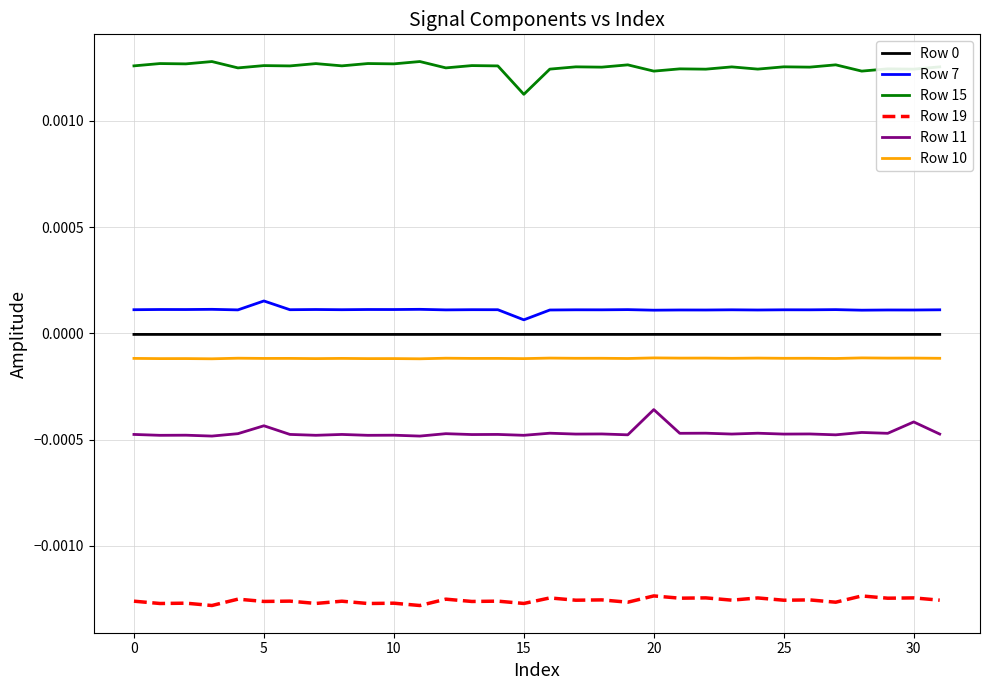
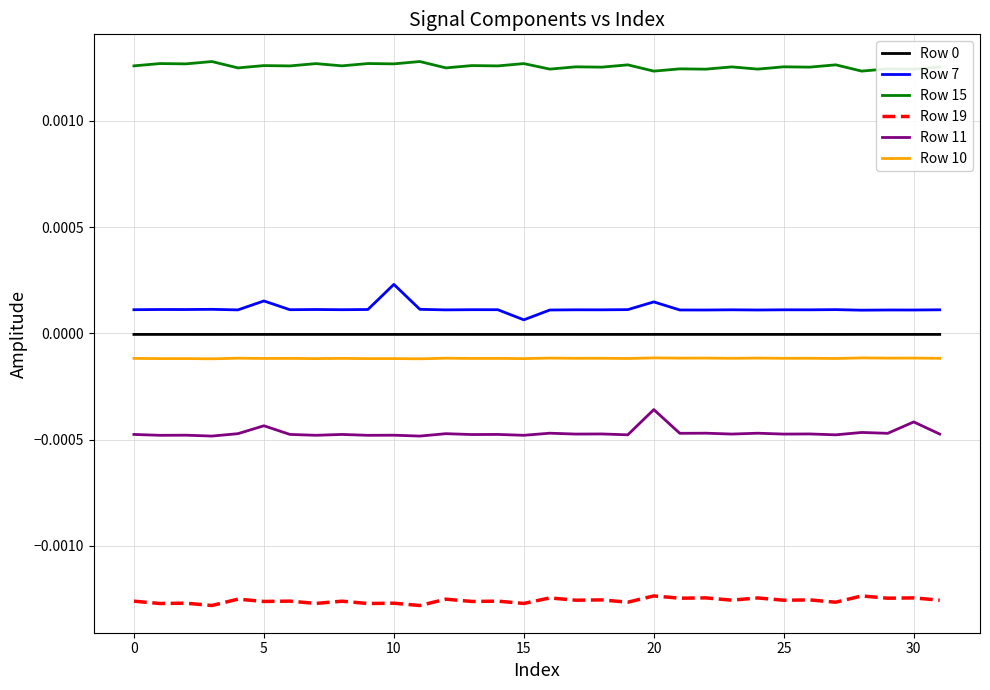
Row 7, 10: 0.00011 -> 0.00023
Row 15, 15: 0.00112 -> 0.00127
Row 7, 20: 0.00011 -> 0.00015
